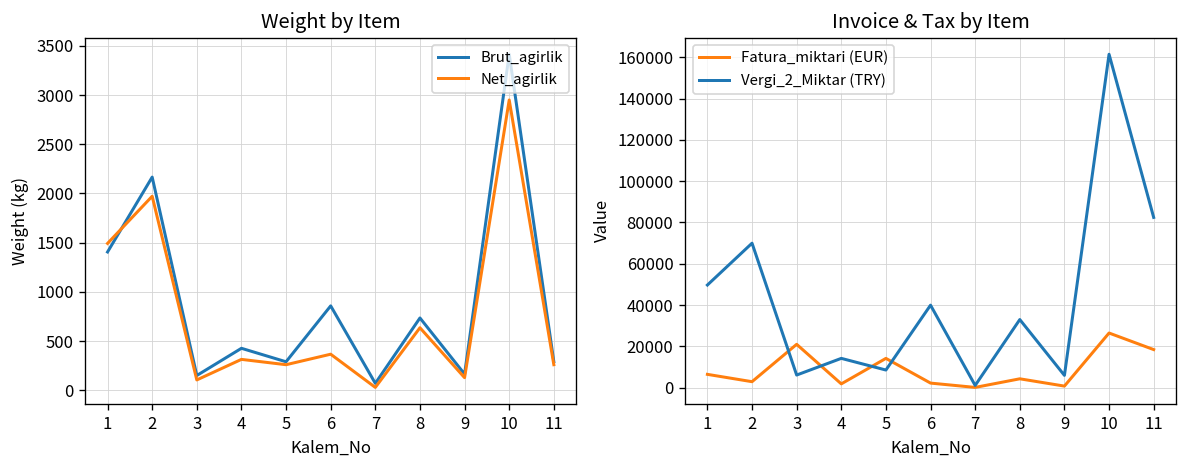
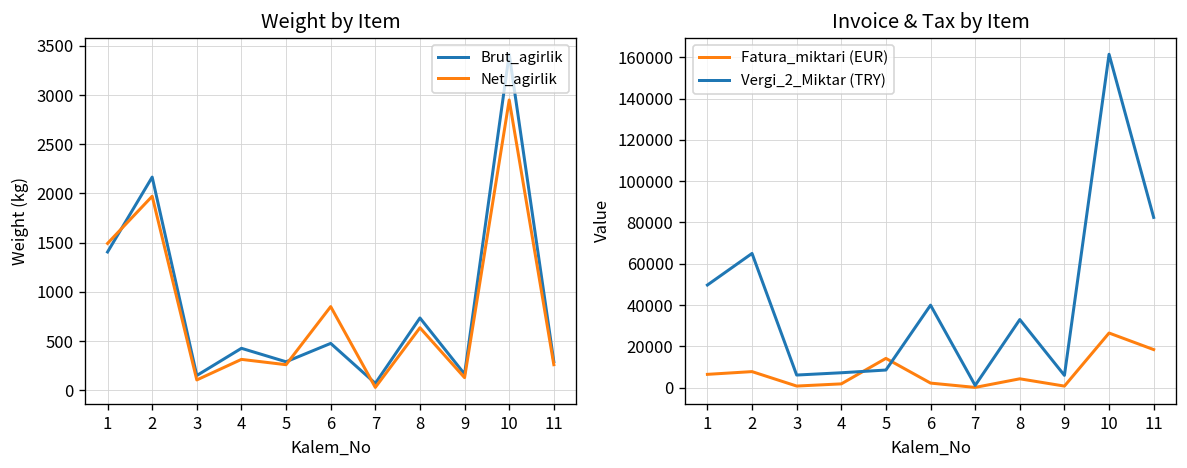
Weight by Item, Brut_agirlik, 6: 900 -> 500
Weight by Item, Net_agirlik, 6: 400 -> 900
Invoice & Tax by Item, Fatura_miktari (EUR), 2: 3000 -> 8000
Invoice & Tax by Item, Vergi_2_Miktar (TRY), 2: 70000 -> 65000
Invoice & Tax by Item, Fatura_miktari (EUR), 3: 21000 -> 1000
Invoice & Tax by Item, Vergi_2_Miktar (TRY), 4: 14000 -> 7000
